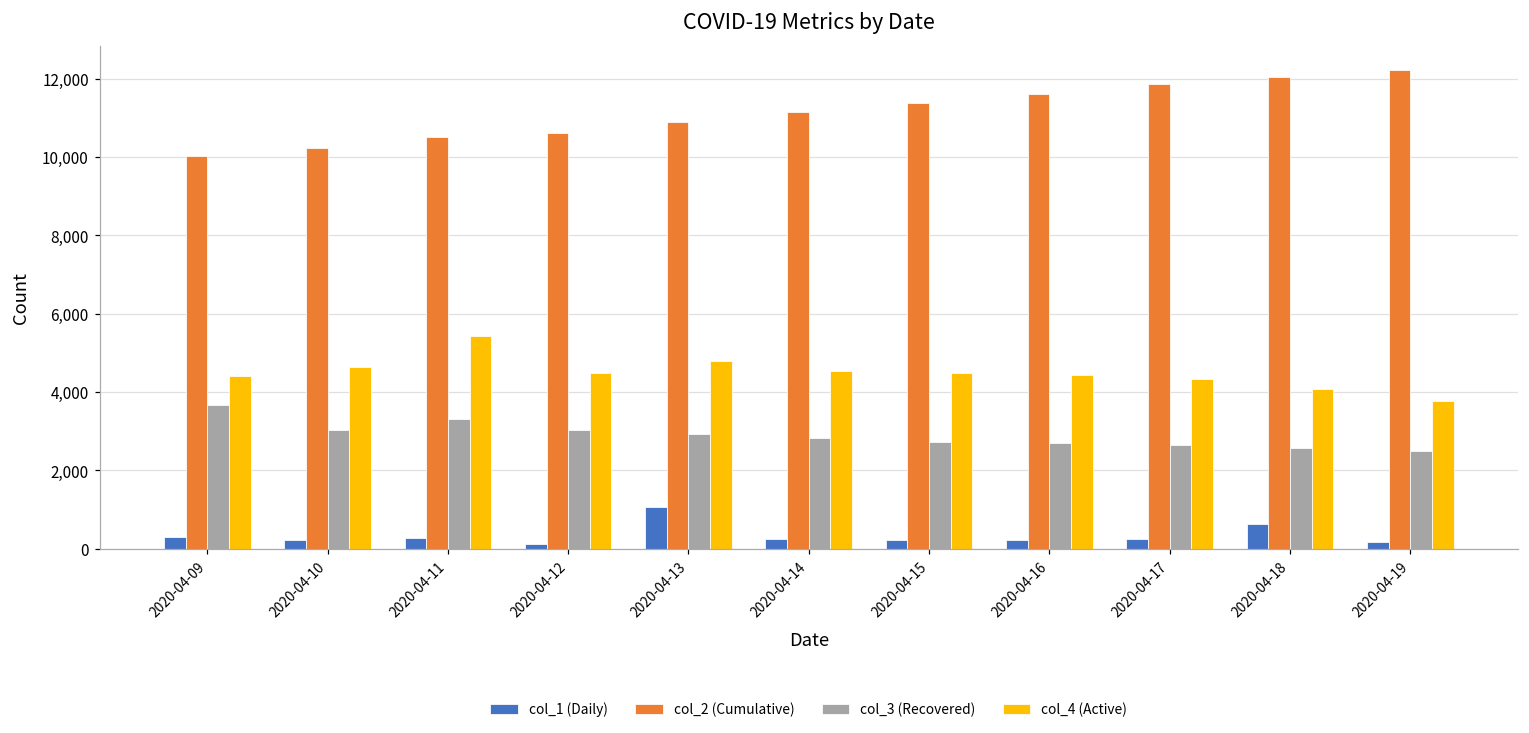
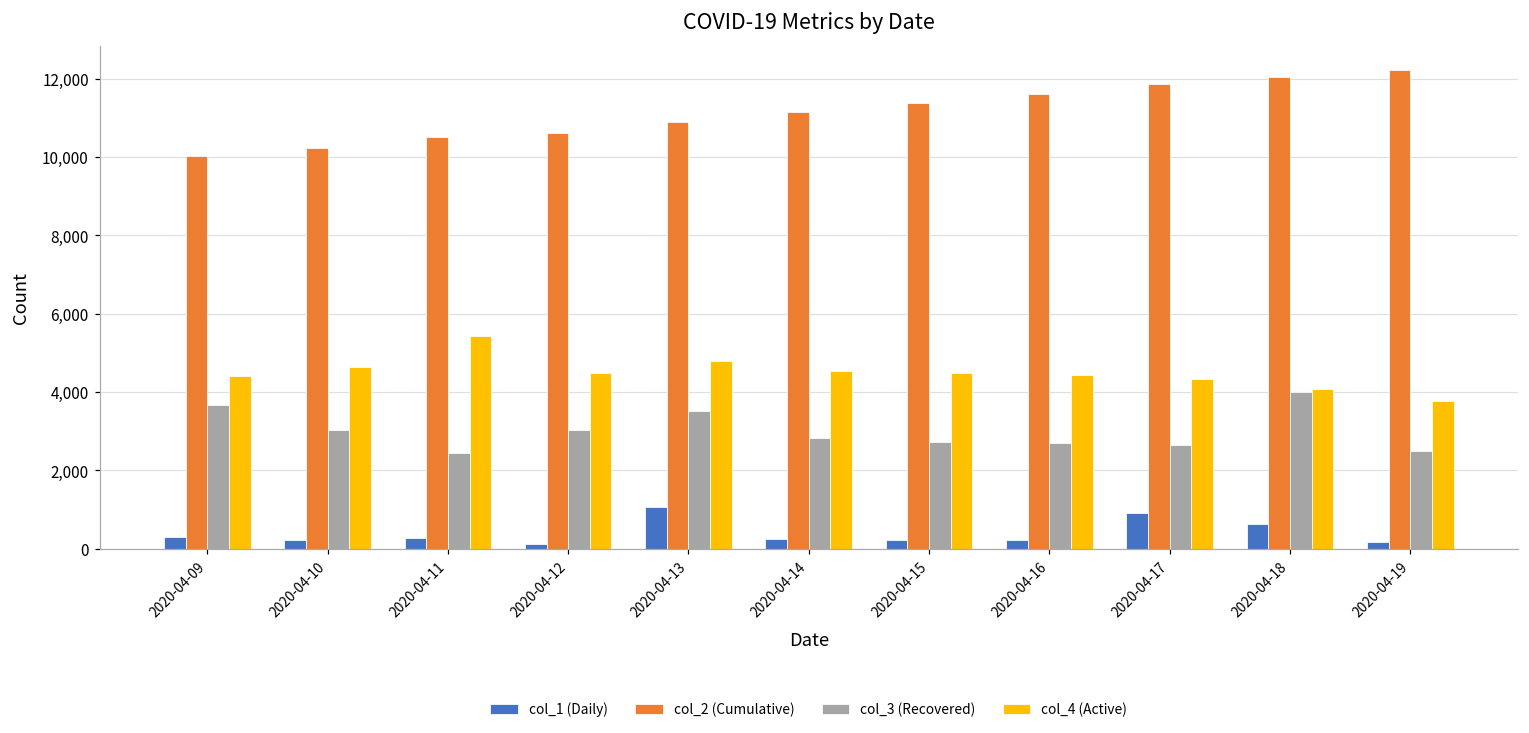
col_3 (Recovered), 2020-04-11: 3,300 -> 2,500
col_3 (Recovered), 2020-04-13: 2,900 -> 3,500
col_1 (Daily), 2020-04-17: 200 -> 900
col_3 (Recovered), 2020-04-18: 2,600 -> 4,000
